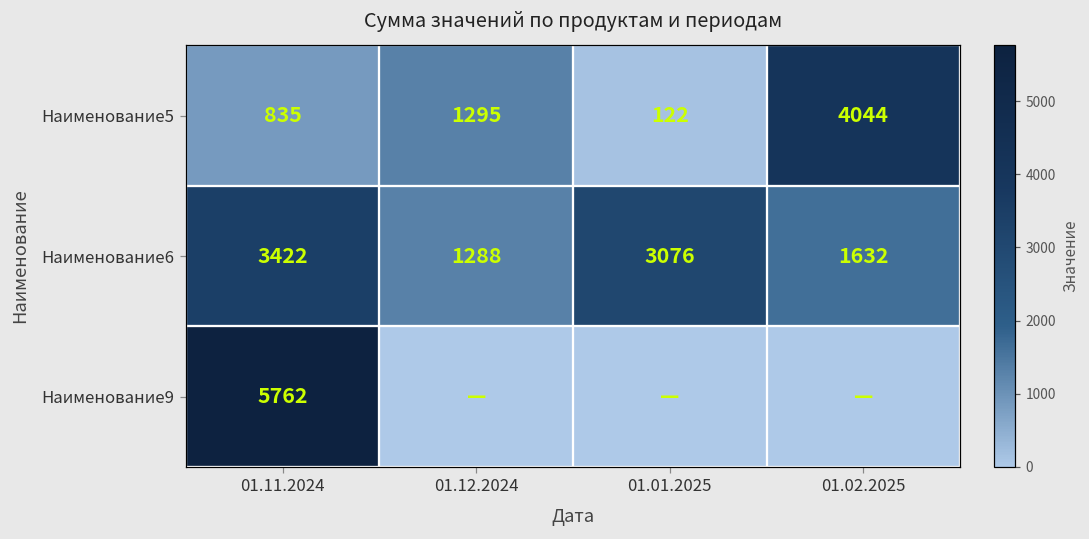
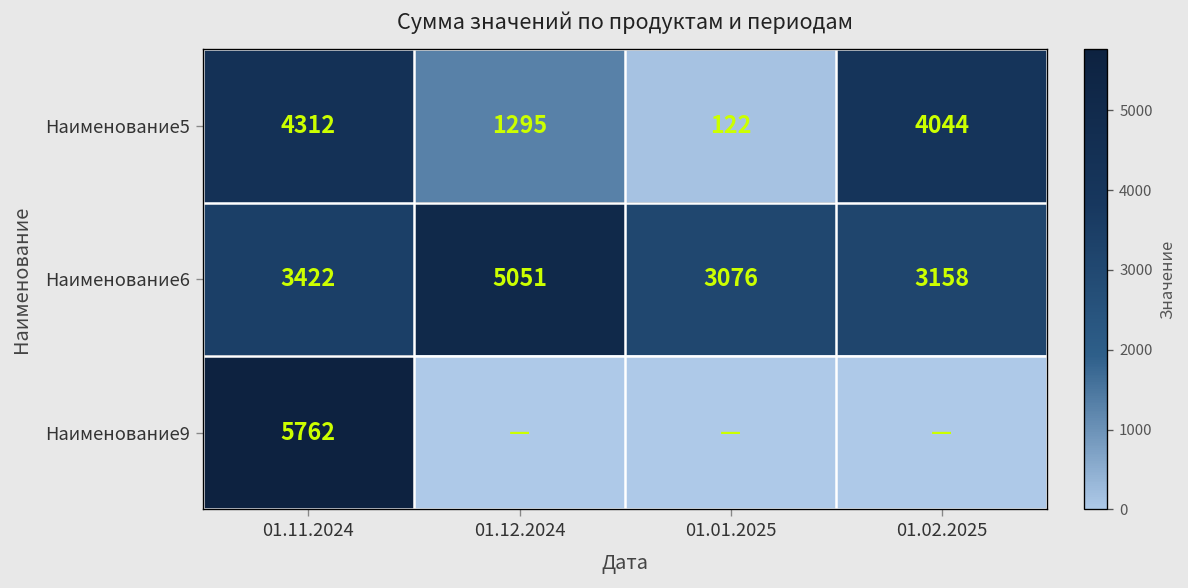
Наименование5, 01.11.2024: 835 -> 4312
Наименование6, 01.12.2024: 1288 -> 5051
Наименование6, 01.02.2025: 1632 -> 3158
